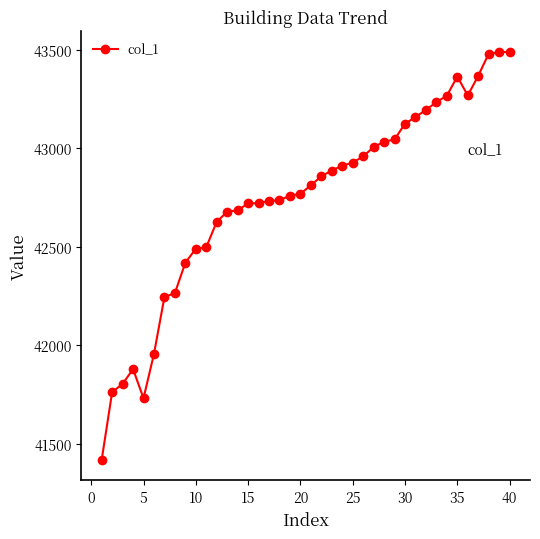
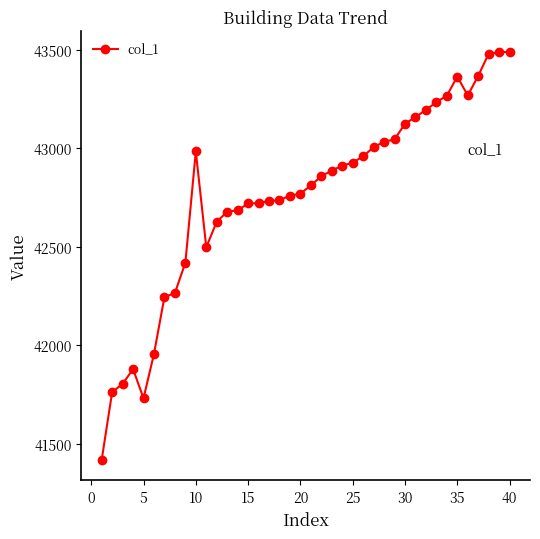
10: 42490 -> 42980
